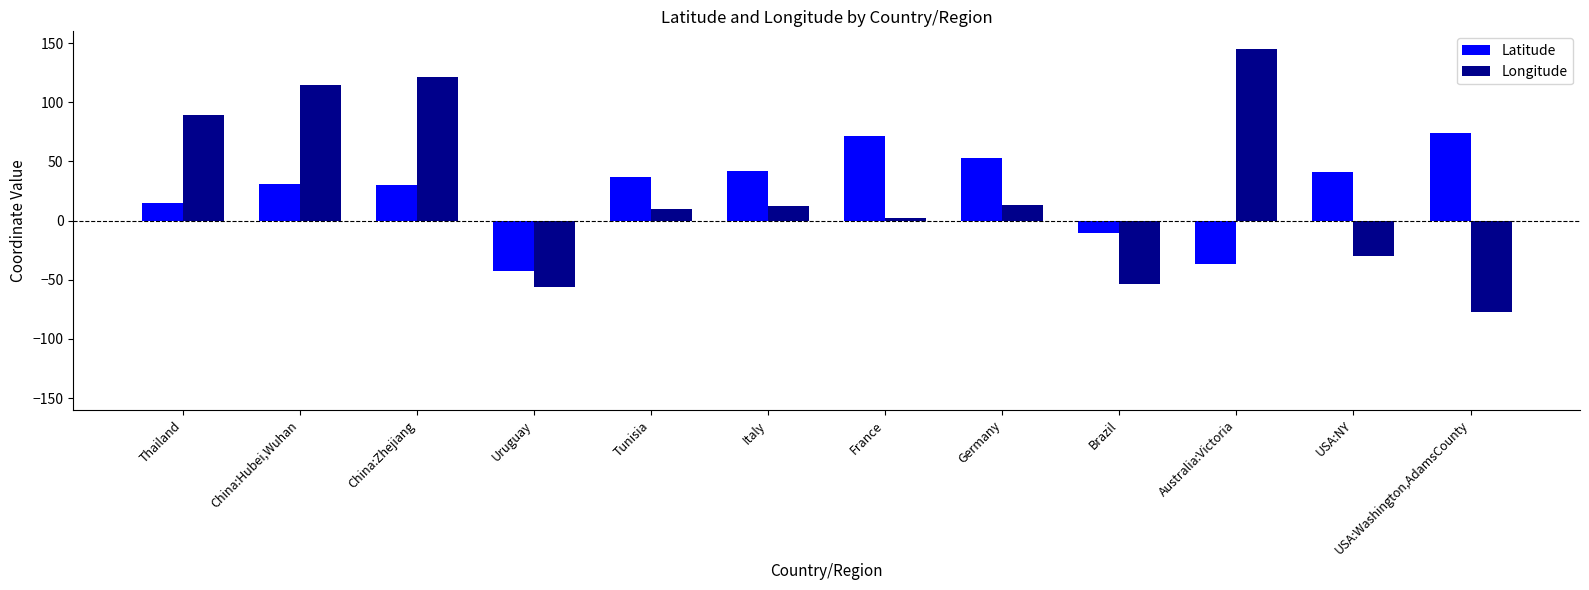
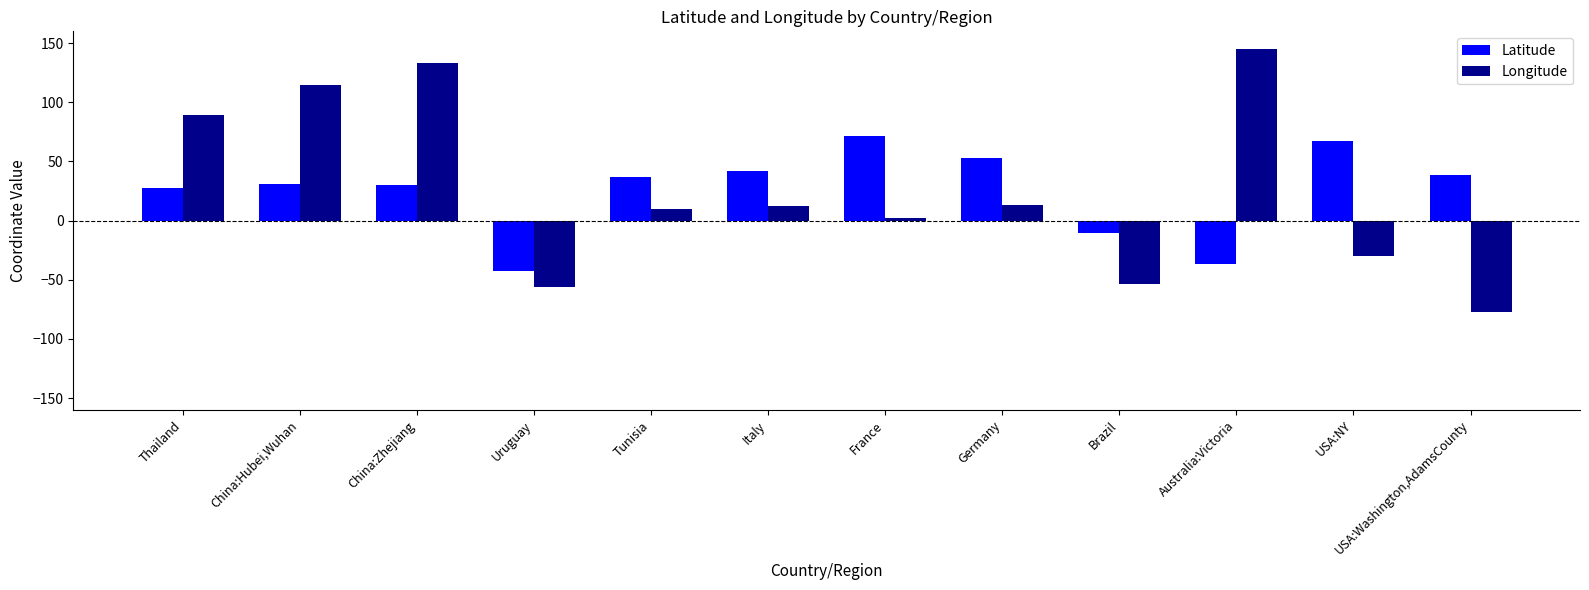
Latitude, Thailand: 15 -> 27
Longitude, China:Zhejiang: 122 -> 133
Latitude, USA:NY: 41 -> 67
Latitude, USA:Washington,AdamsCounty: 74 -> 39
